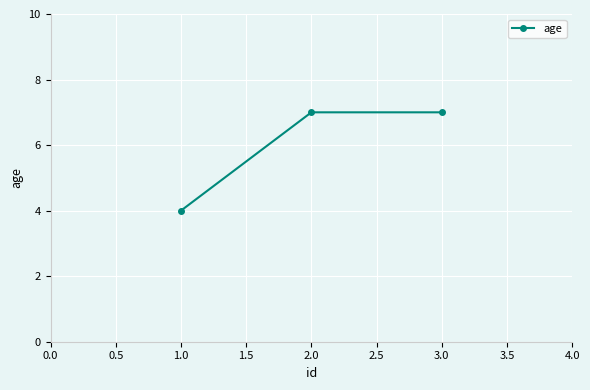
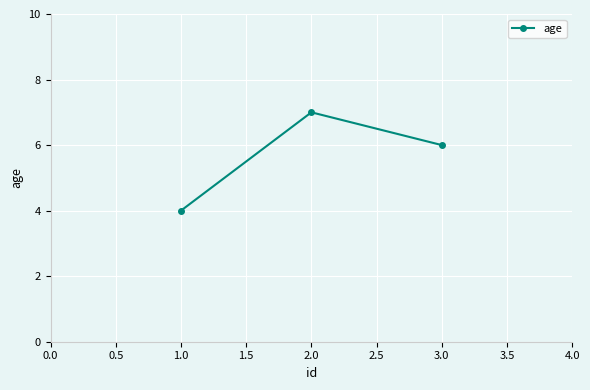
3.0: 7 -> 6
